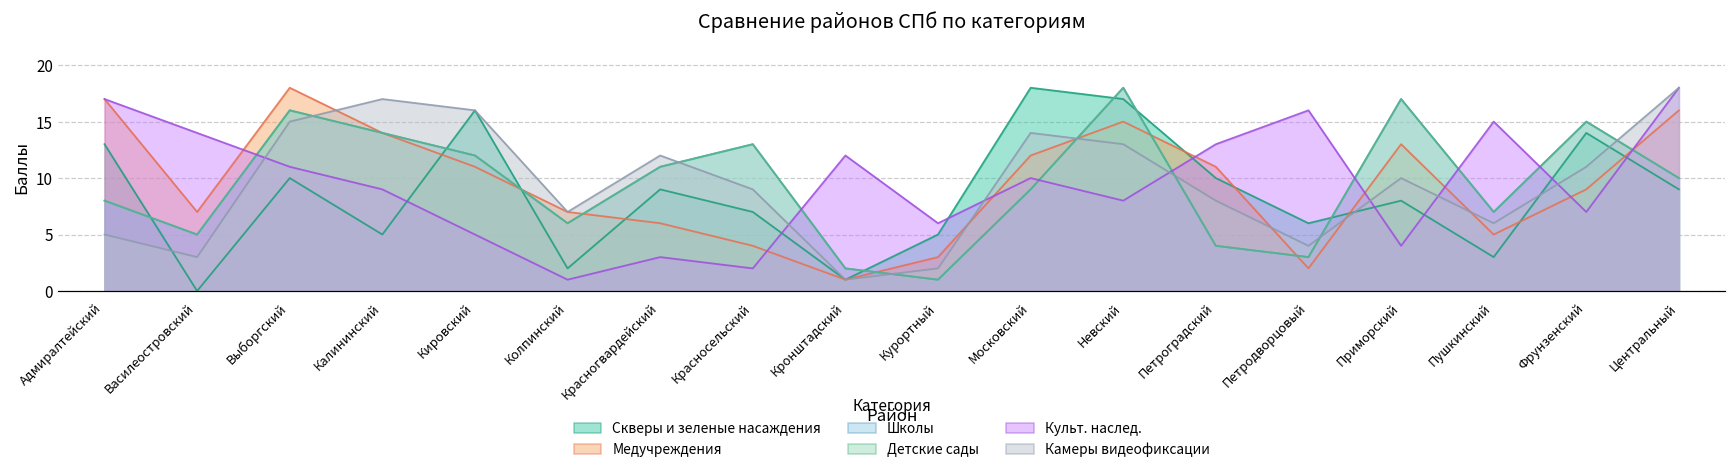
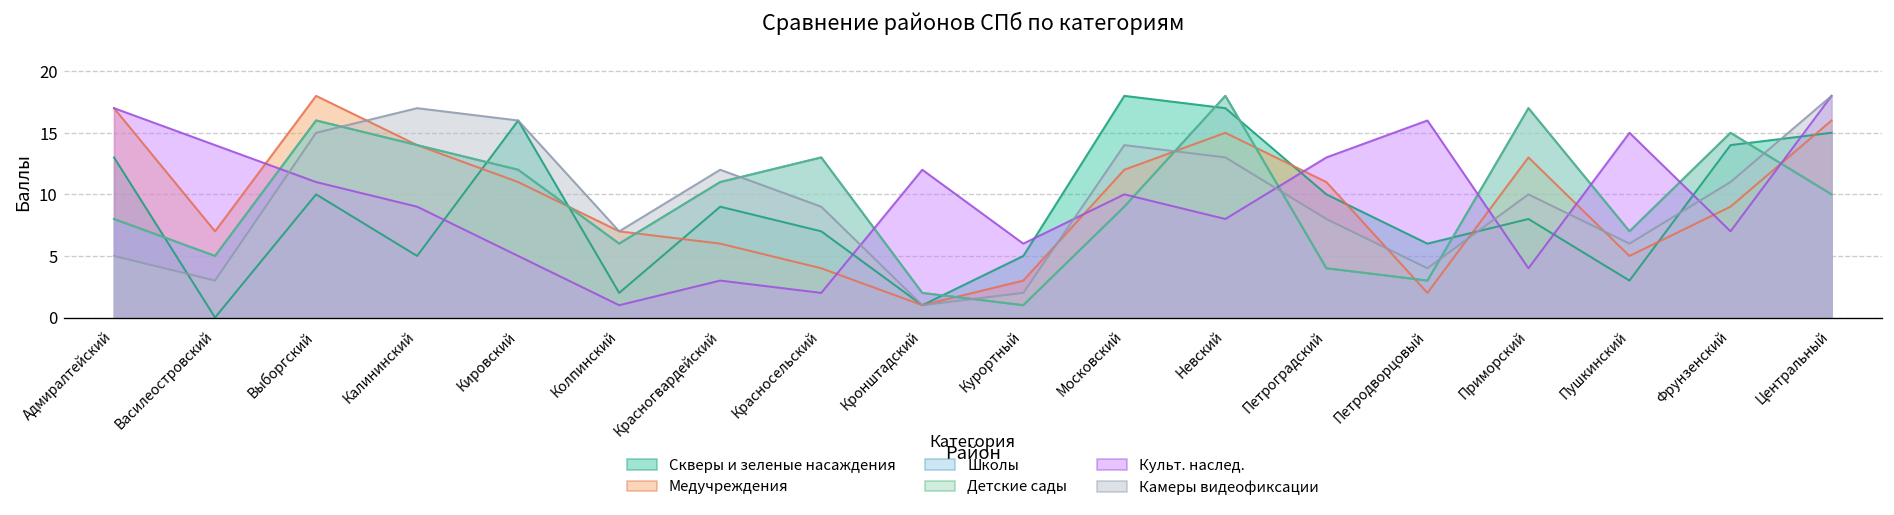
Скверы и зеленые насаждения, Центральный: 9 -> 15
